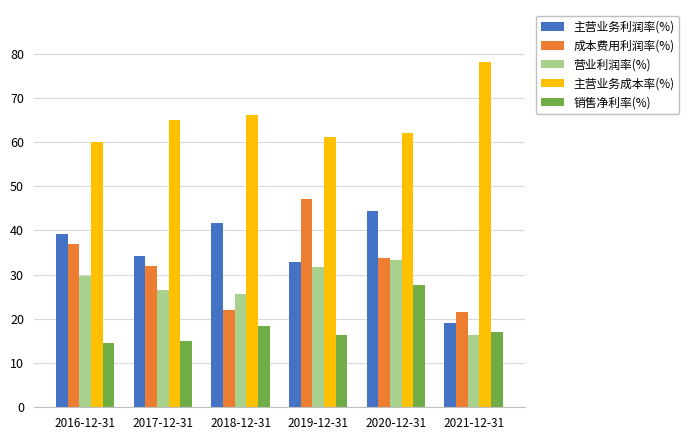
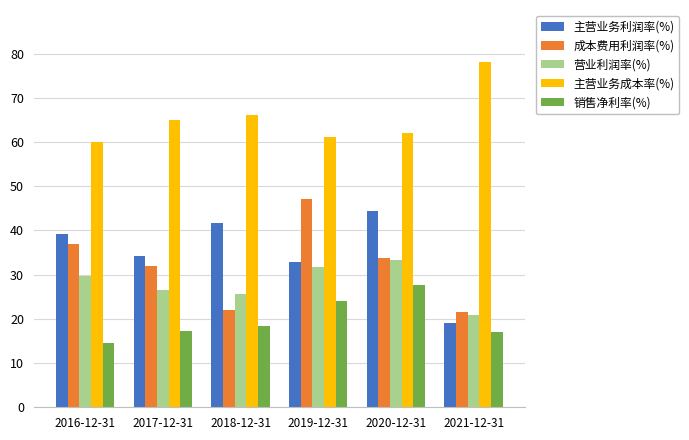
销售净利率(%), 2017-12-31: 15 -> 17
销售净利率(%), 2019-12-31: 16 -> 24
营业利润率(%), 2021-12-31: 16 -> 21
